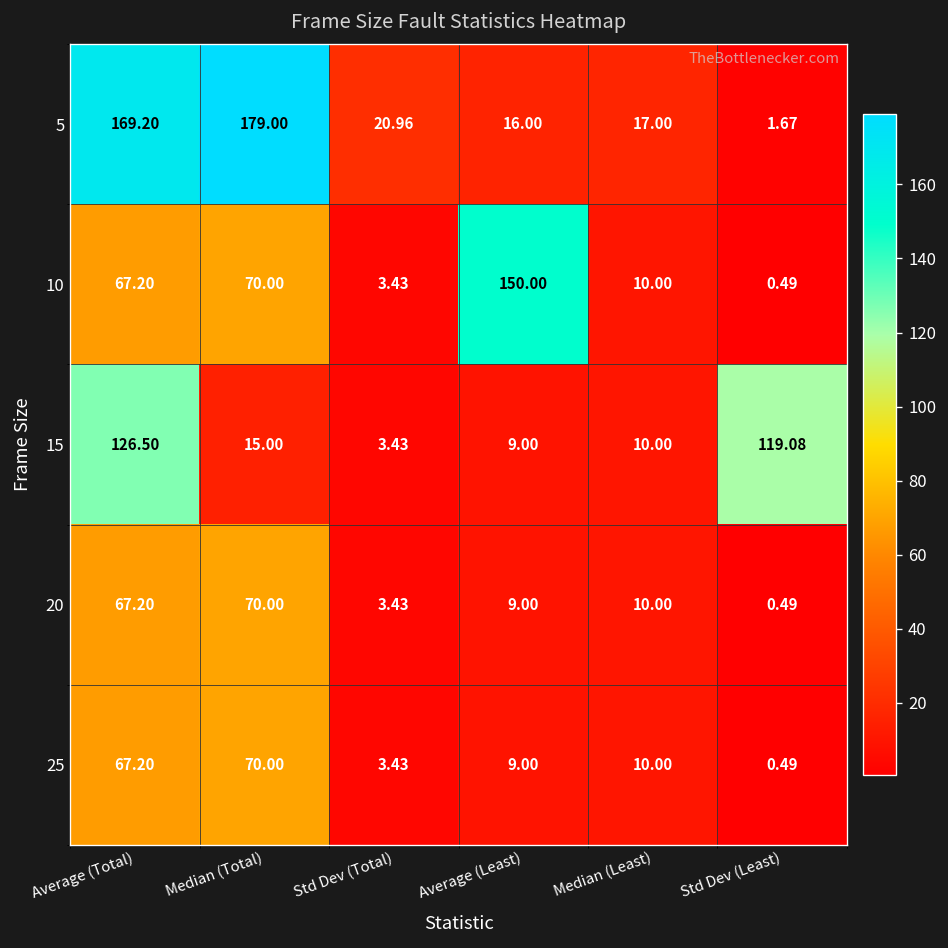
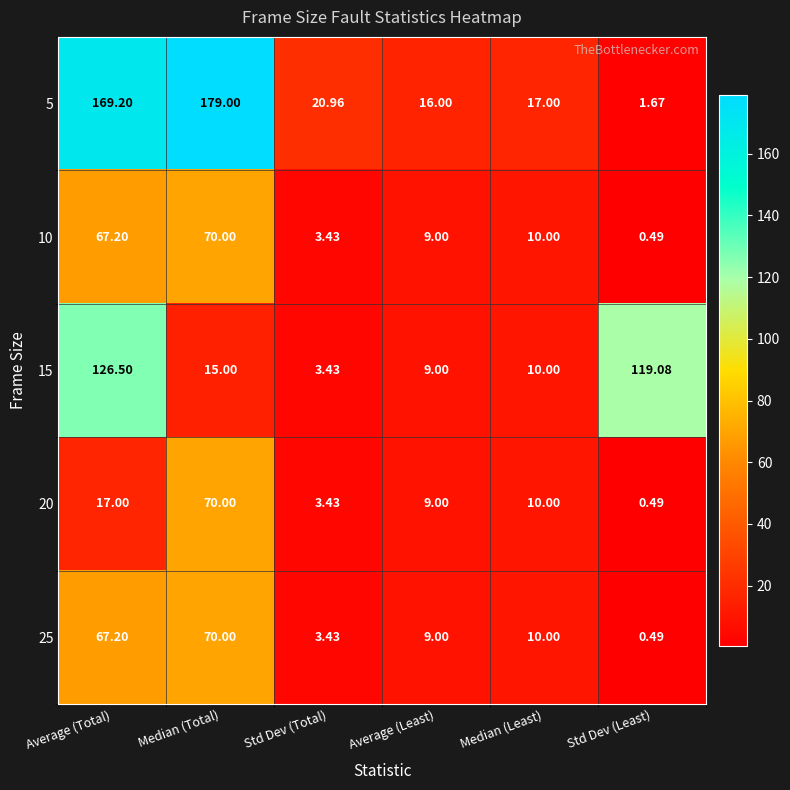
10, Average (Least): 150.00 -> 9.00
20, Average (Total): 67.20 -> 17.00
